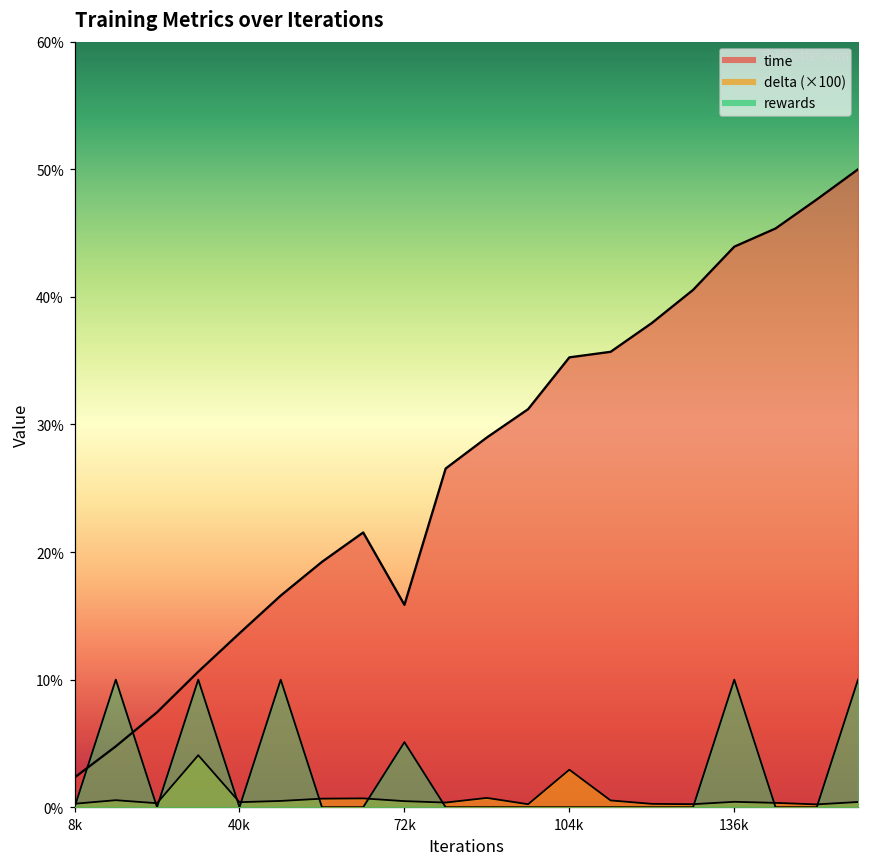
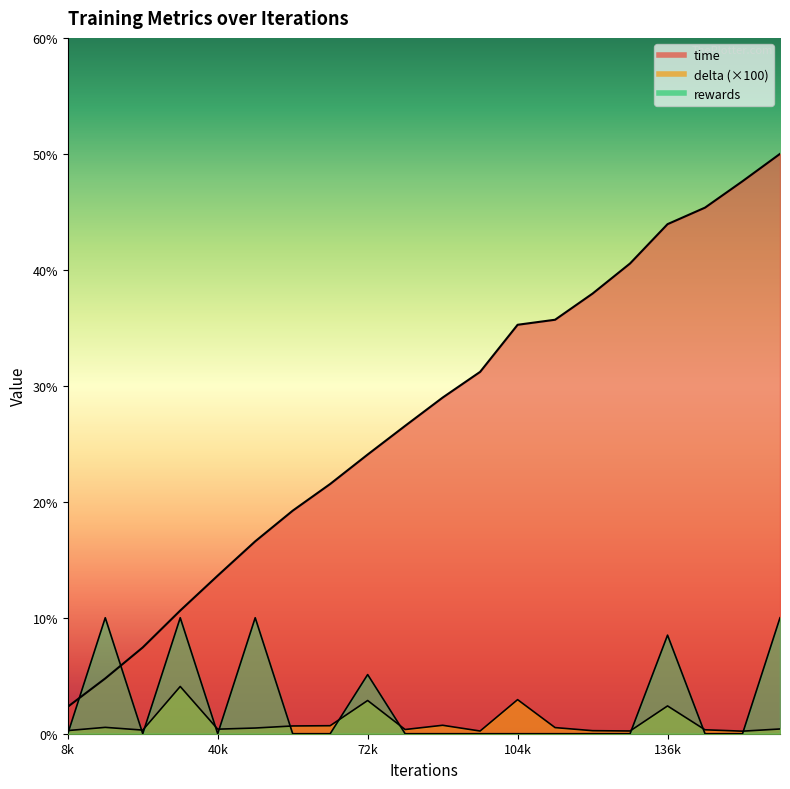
time, 72k: 15.9% -> 24.1%
delta (×100), 72k: 0.5% -> 2.9%
delta (×100), 136k: 0.4% -> 2.4%
rewards, 136k: 10.0% -> 8.5%
